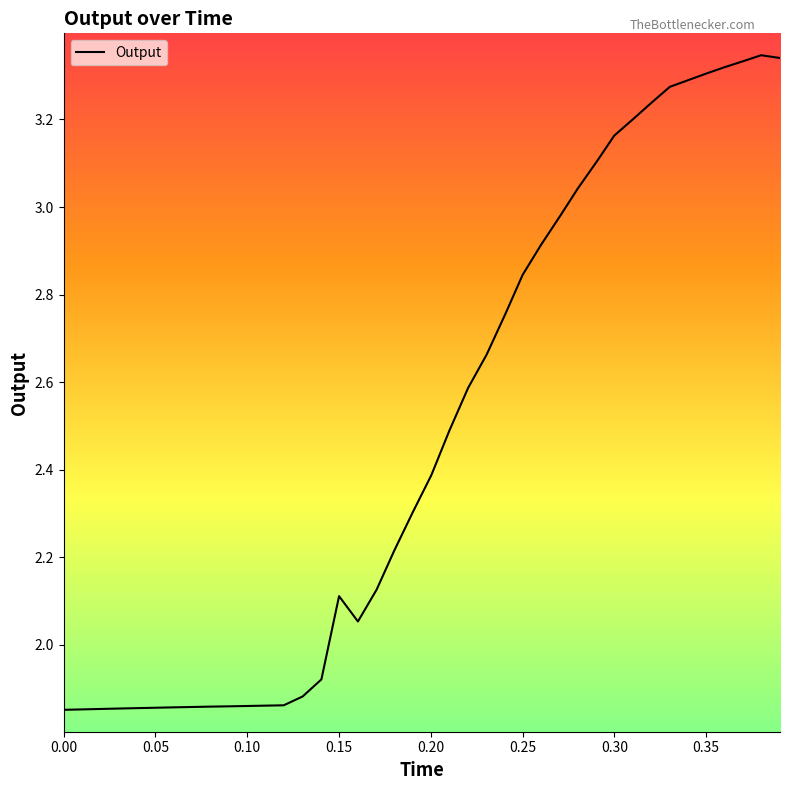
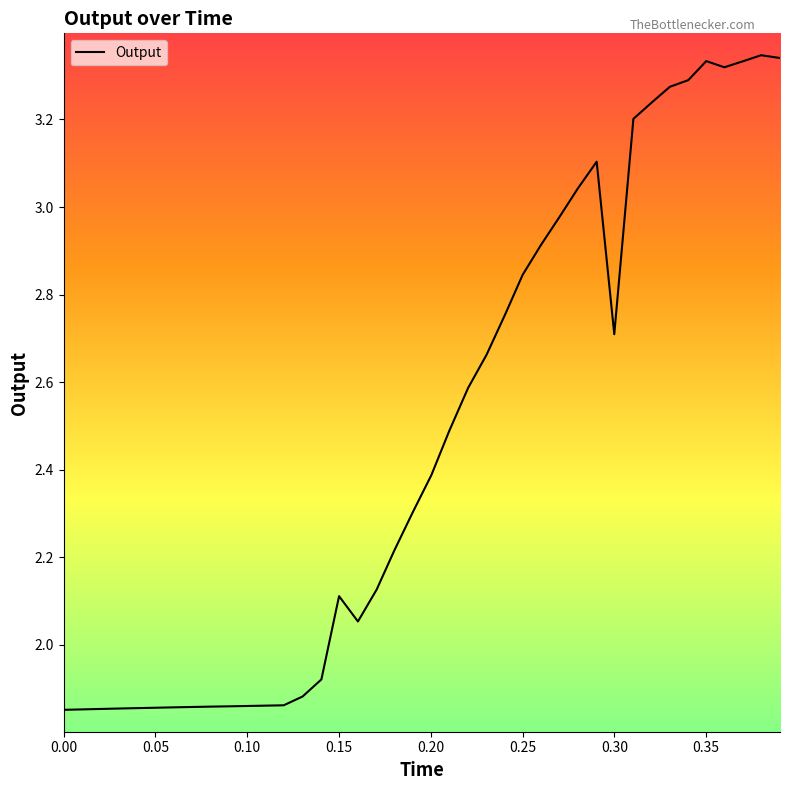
0.30: 3.16 -> 2.71
0.35: 3.30 -> 3.33
